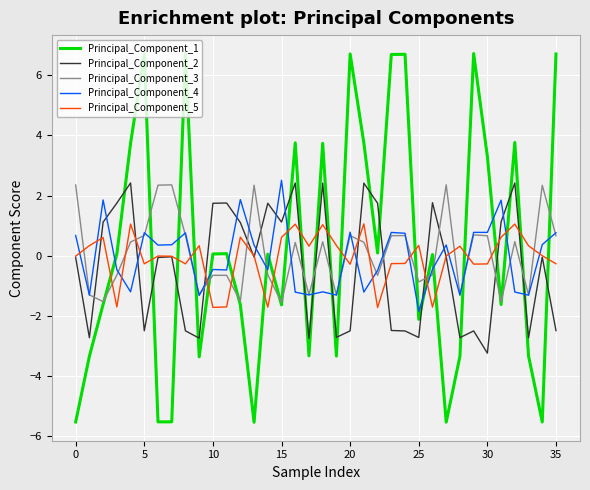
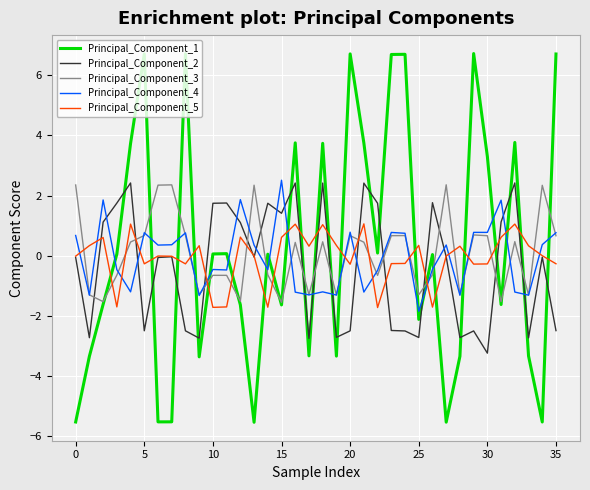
Principal_Component_2, 15: 1.1 -> 1.4
Principal_Component_3, 25: -0.9 -> -1.3
